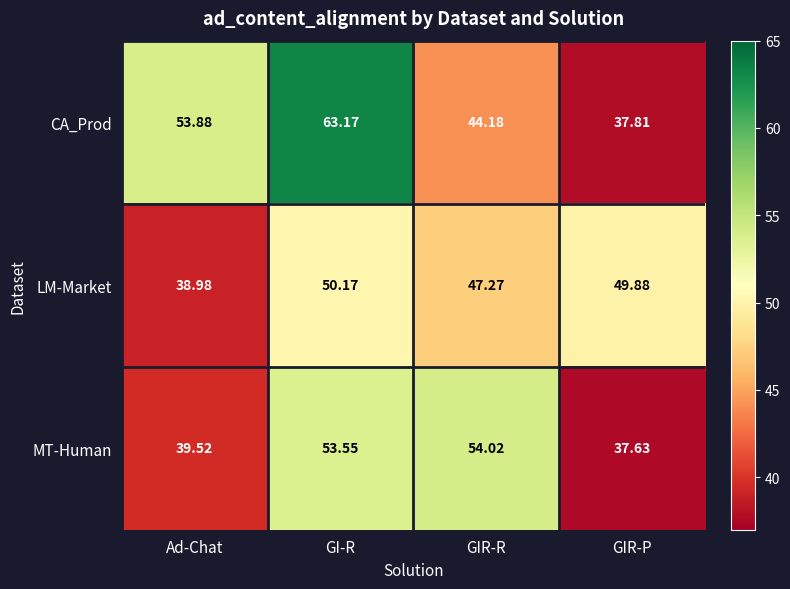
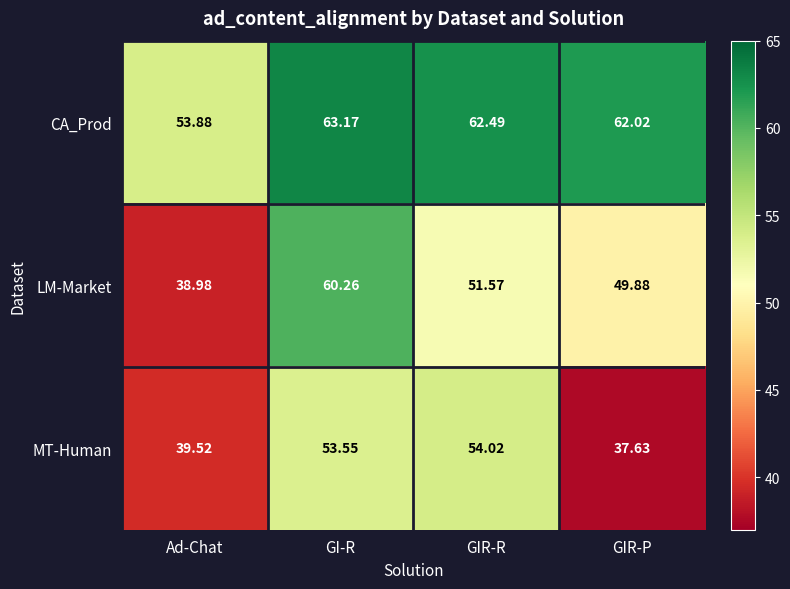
CA_Prod, GIR-R: 44.18 -> 62.49
CA_Prod, GIR-P: 37.81 -> 62.02
LM-Market, GI-R: 50.17 -> 60.26
LM-Market, GIR-R: 47.27 -> 51.57
